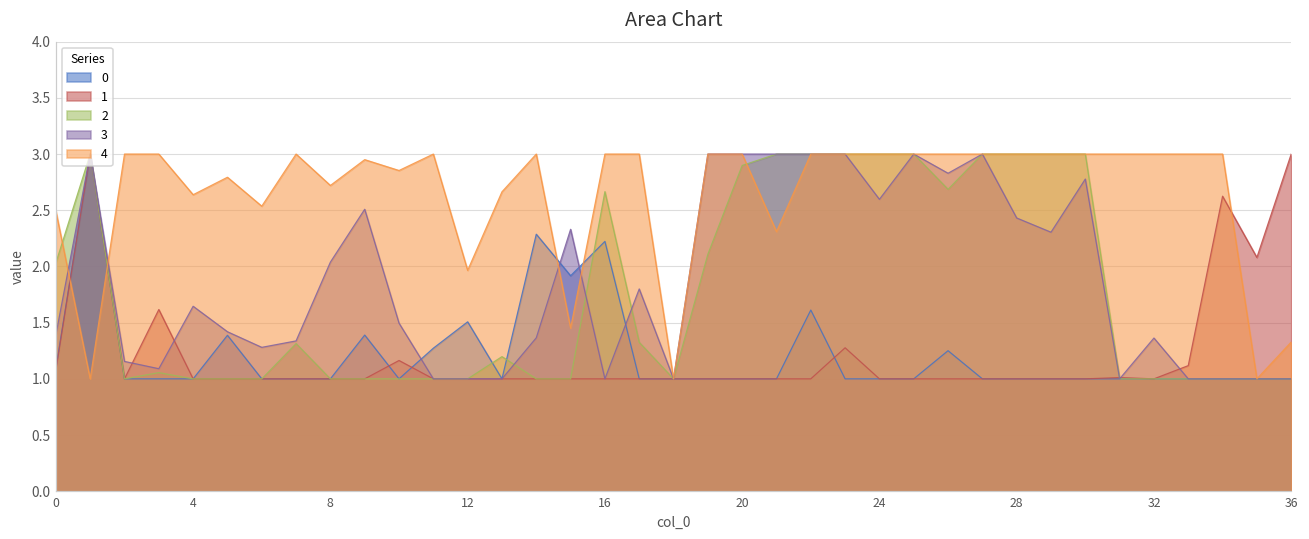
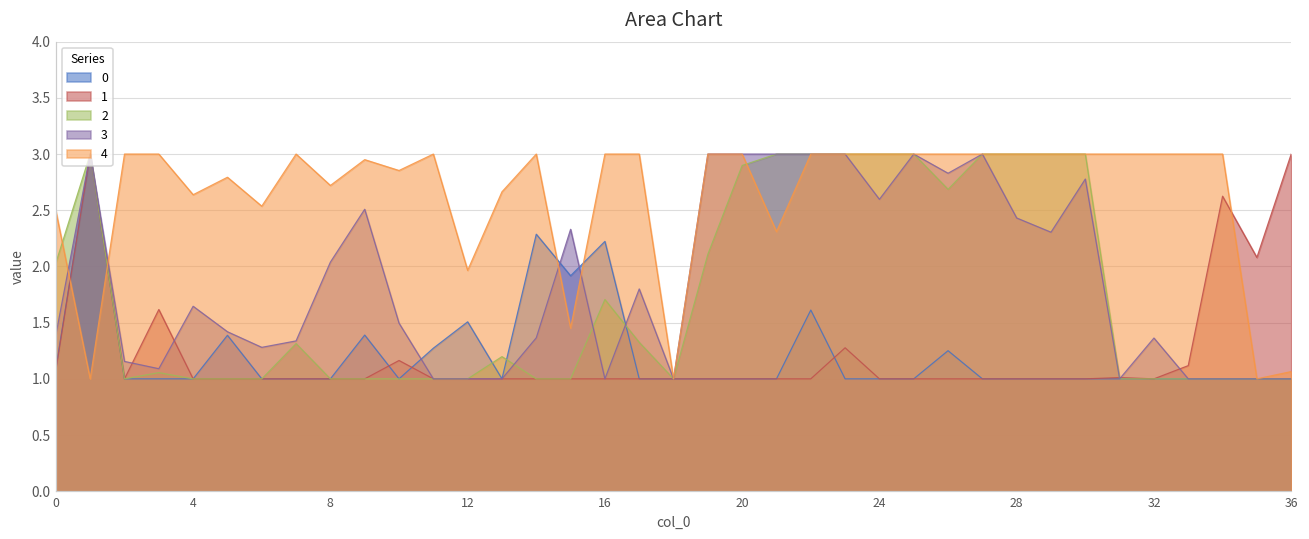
2, 16: 2.67 -> 1.71
4, 36: 1.33 -> 1.06
